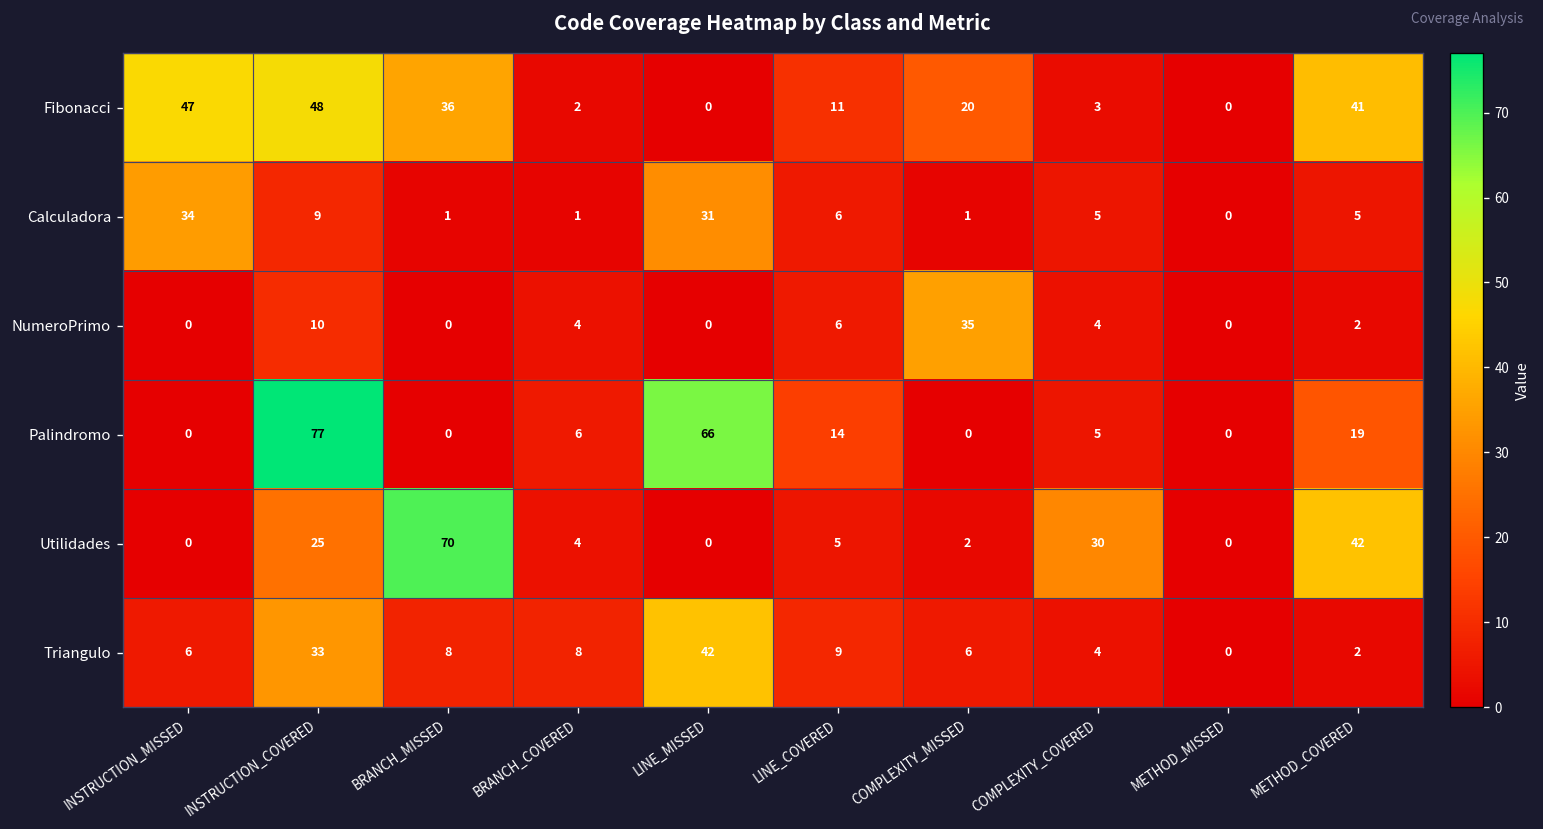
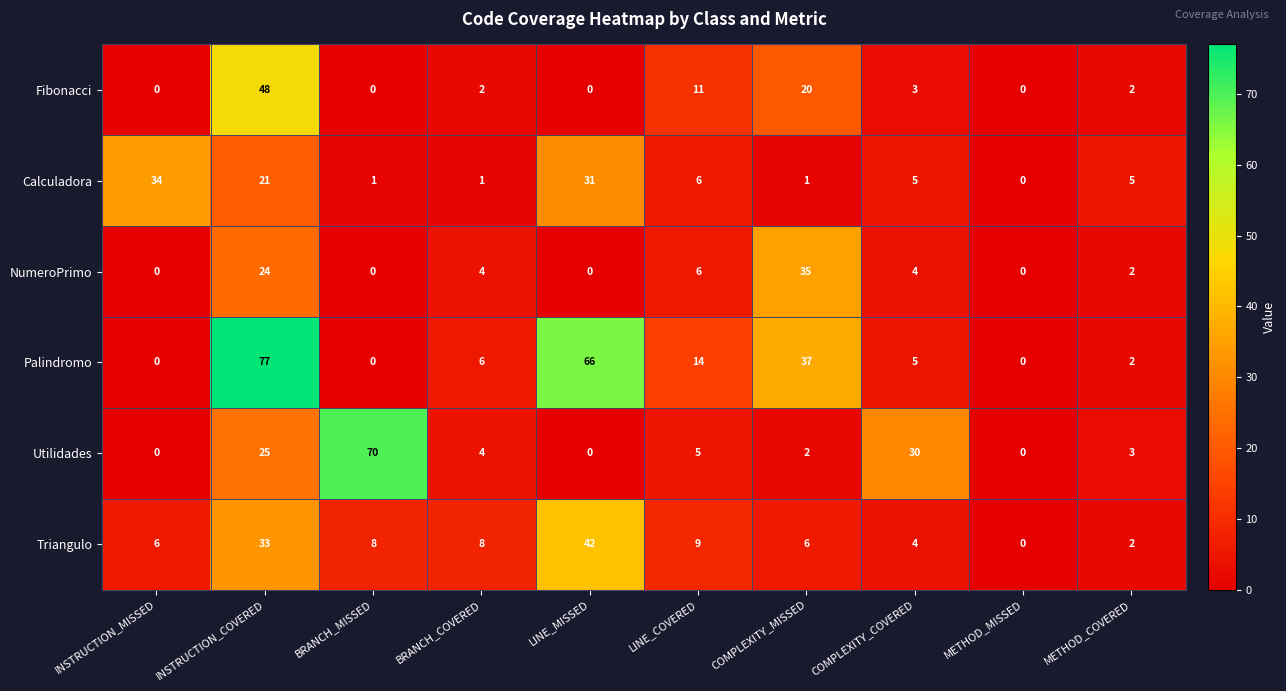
Fibonacci, INSTRUCTION_MISSED: 47 -> 0
Fibonacci, BRANCH_MISSED: 36 -> 0
Fibonacci, METHOD_COVERED: 41 -> 2
Calculadora, INSTRUCTION_COVERED: 9 -> 21
NumeroPrimo, INSTRUCTION_COVERED: 10 -> 24
Palindromo, COMPLEXITY_MISSED: 0 -> 37
Palindromo, METHOD_COVERED: 19 -> 2
Utilidades, METHOD_COVERED: 42 -> 3
